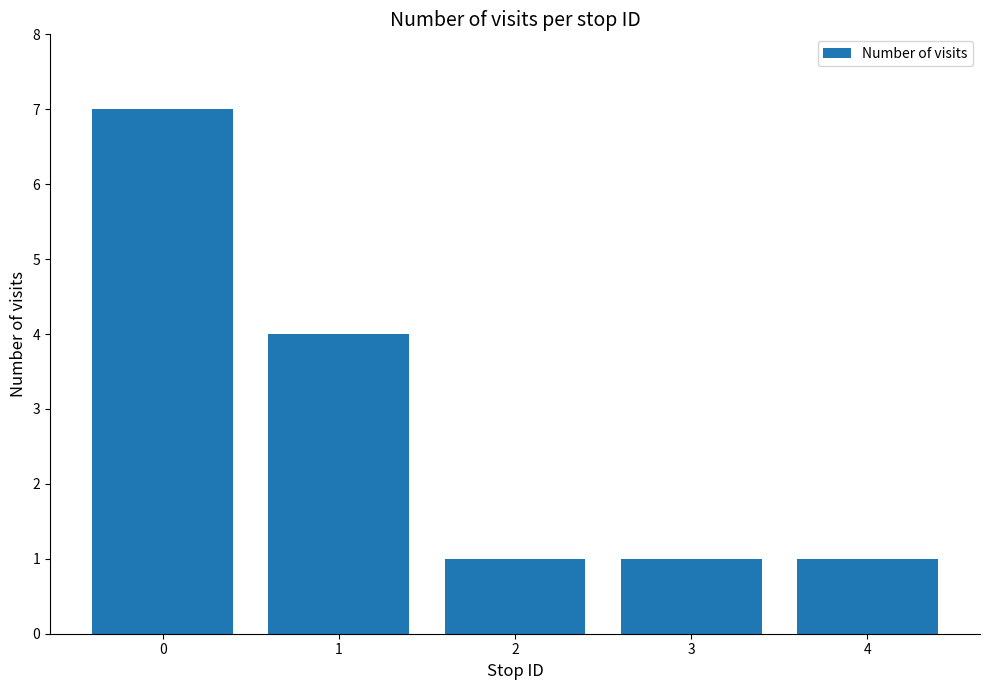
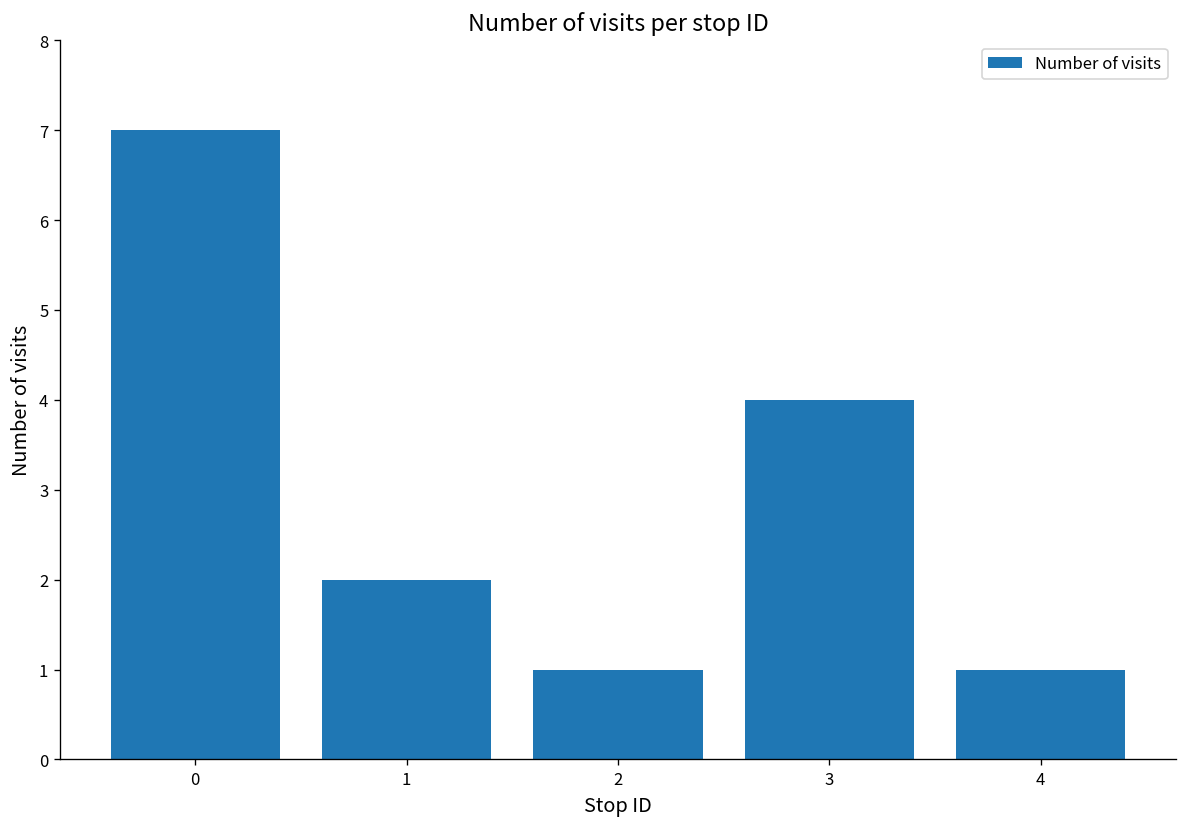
1: 4 -> 2
3: 1 -> 4
